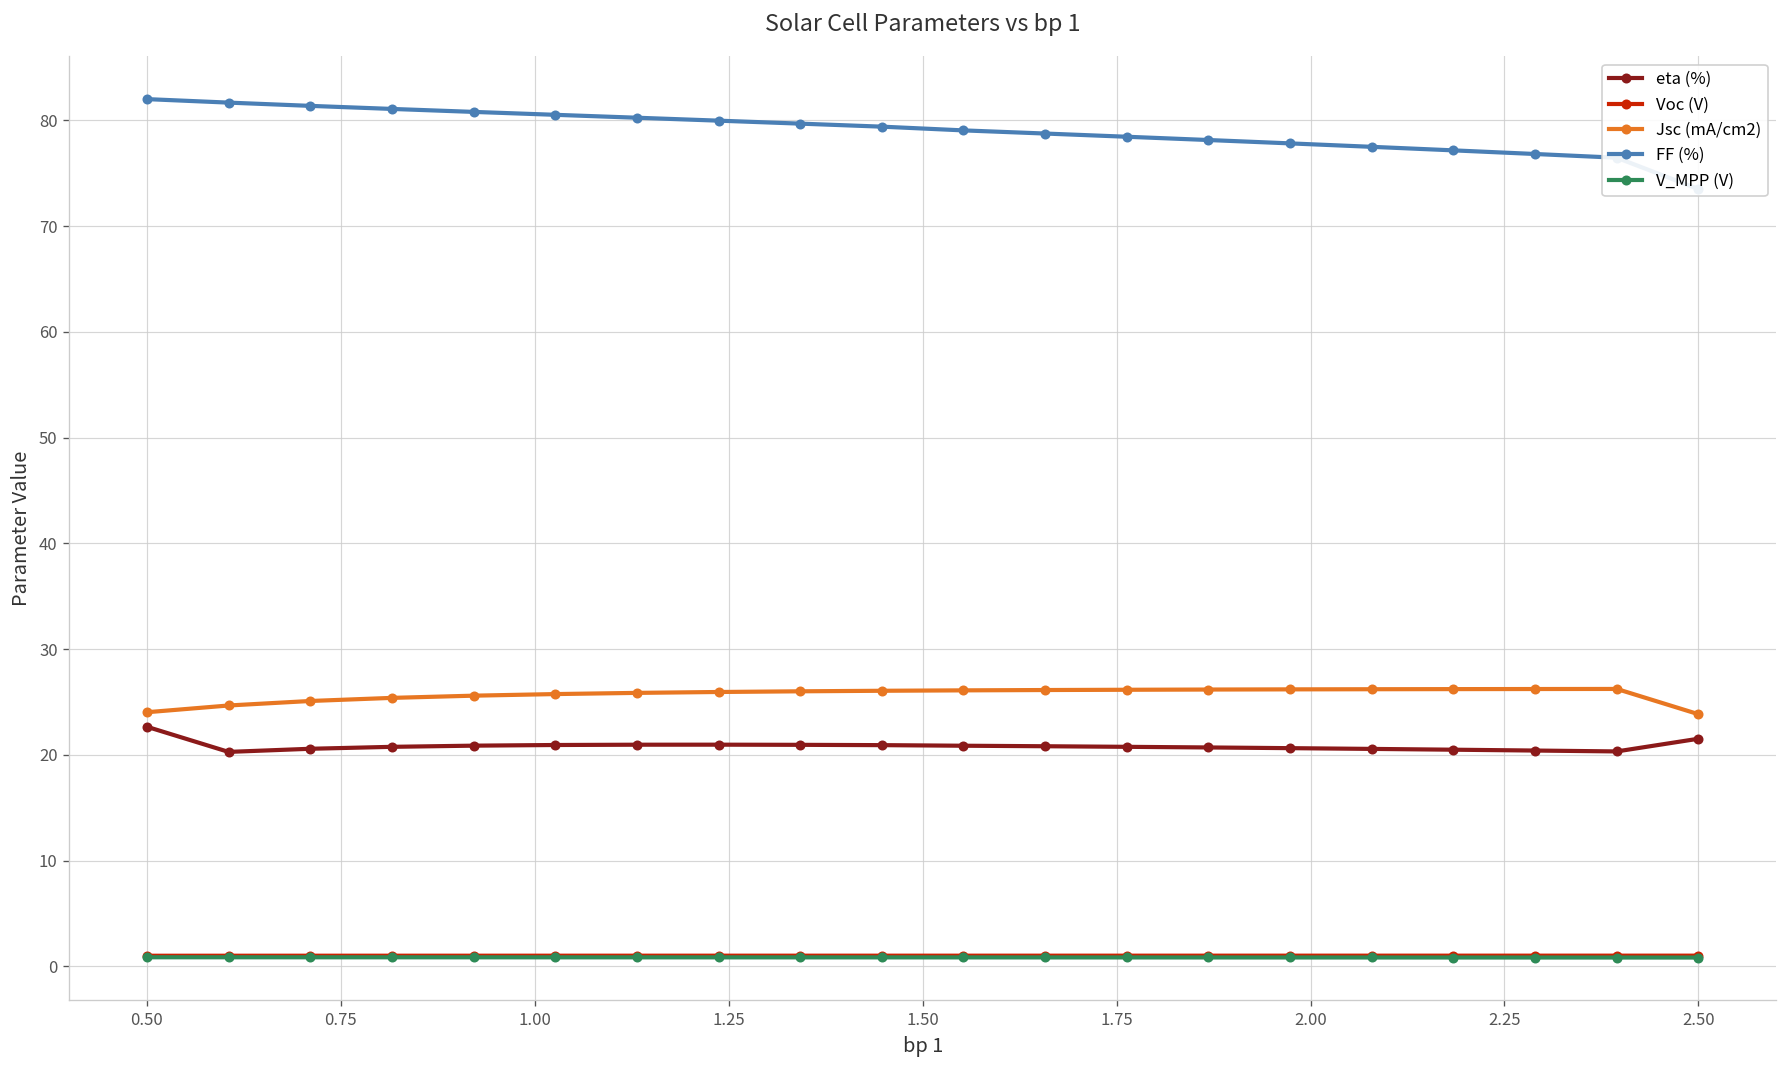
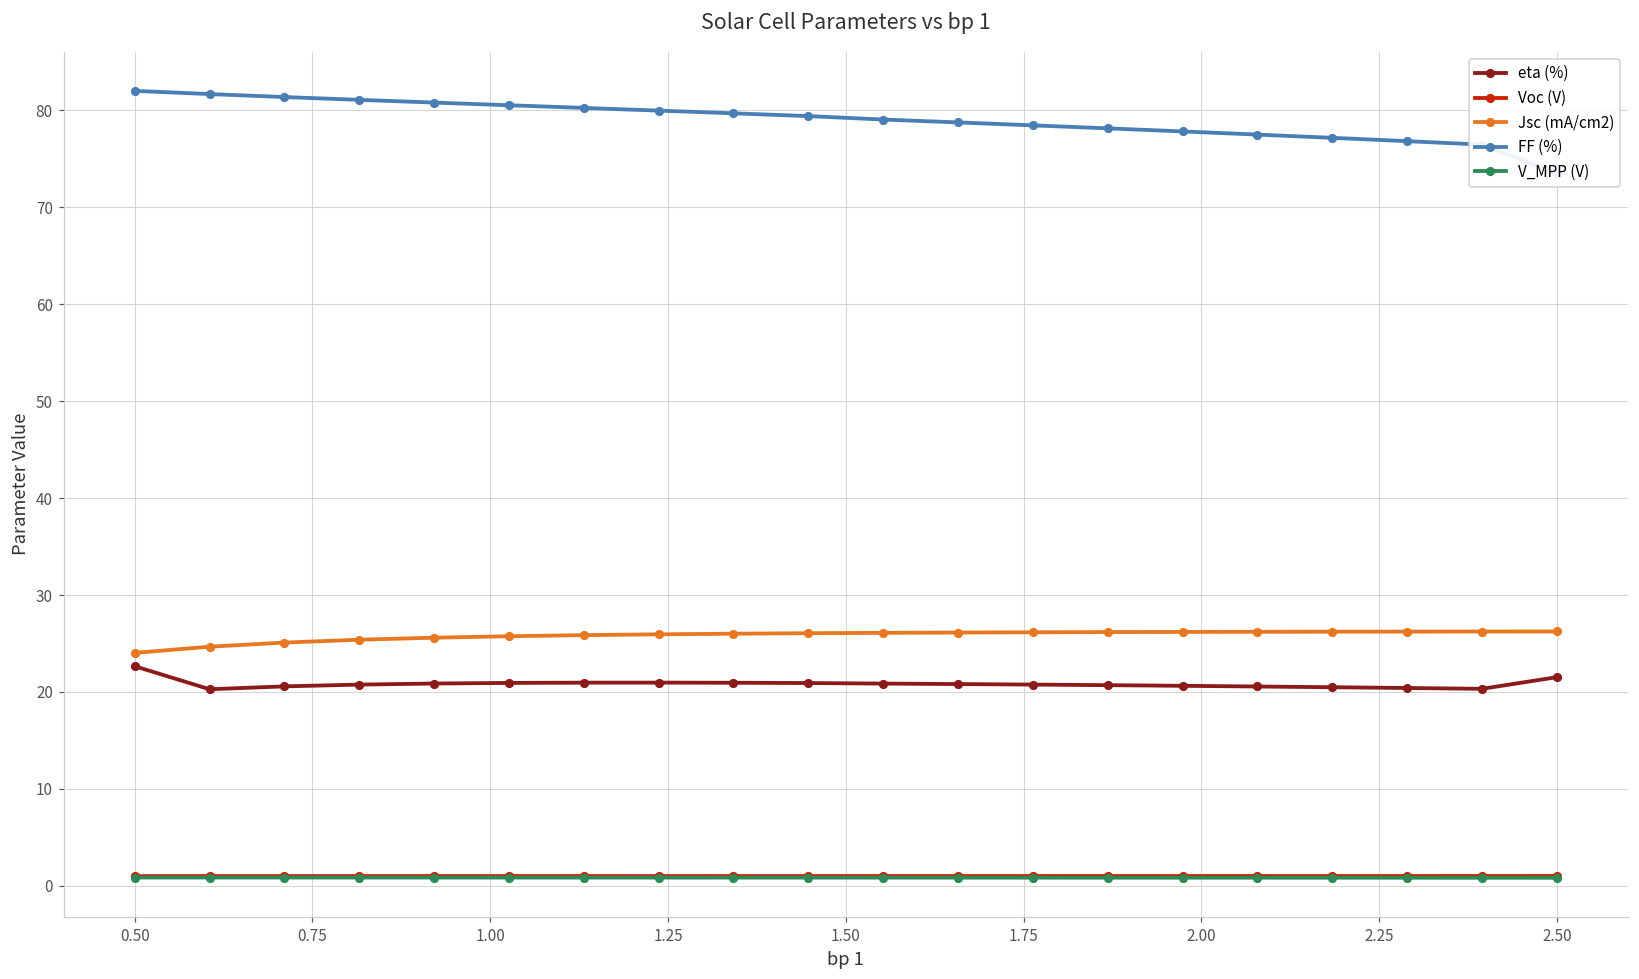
Jsc (mA/cm2), 2.50: 24 -> 26
